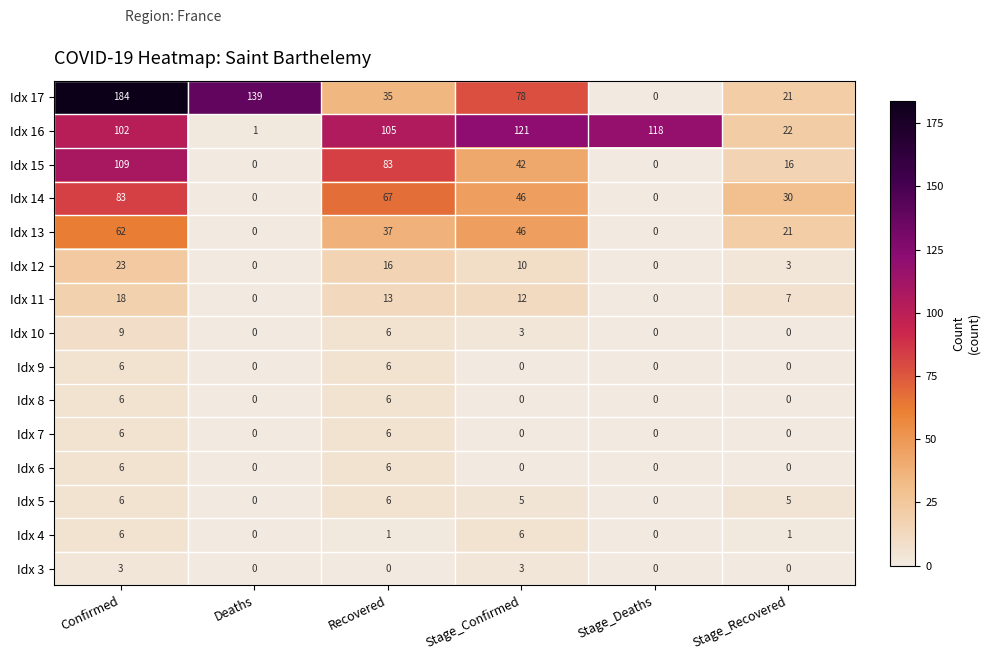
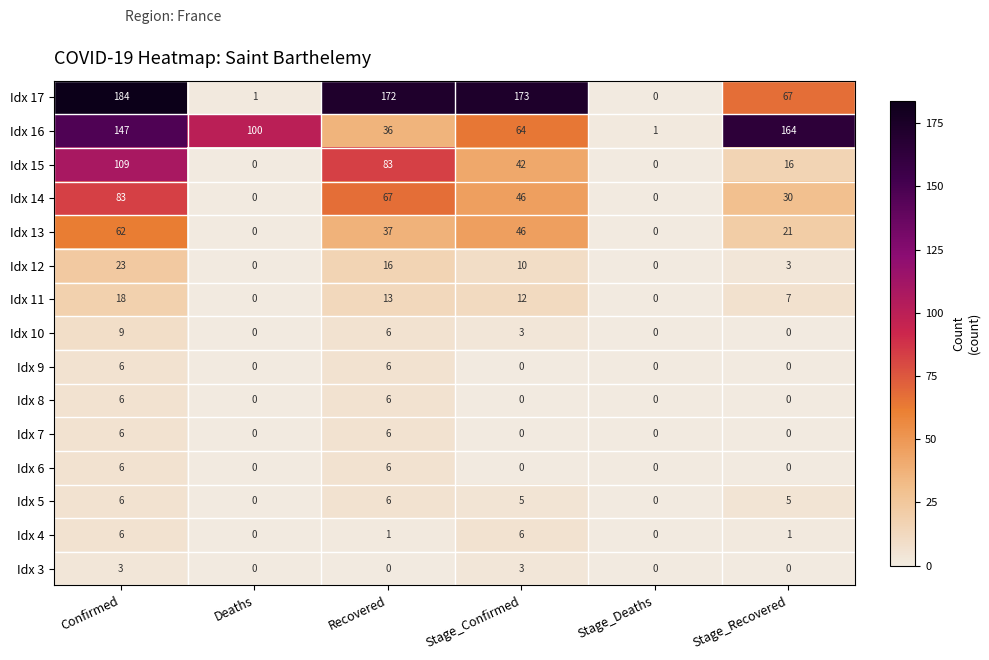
Idx 17, Deaths: 139 -> 1
Idx 17, Recovered: 35 -> 172
Idx 17, Stage_Confirmed: 78 -> 173
Idx 17, Stage_Recovered: 21 -> 67
Idx 16, Confirmed: 102 -> 147
Idx 16, Deaths: 1 -> 100
Idx 16, Recovered: 105 -> 36
Idx 16, Stage_Confirmed: 121 -> 64
Idx 16, Stage_Deaths: 118 -> 1
Idx 16, Stage_Recovered: 22 -> 164
